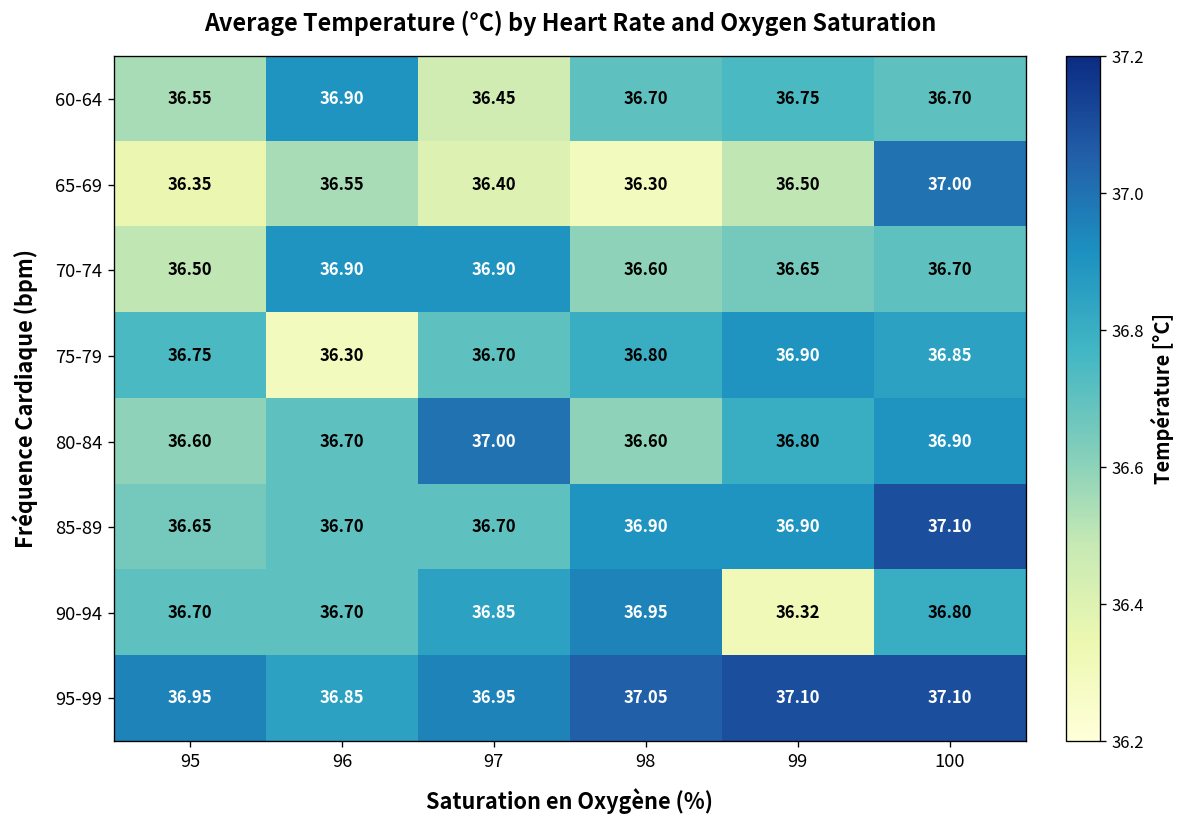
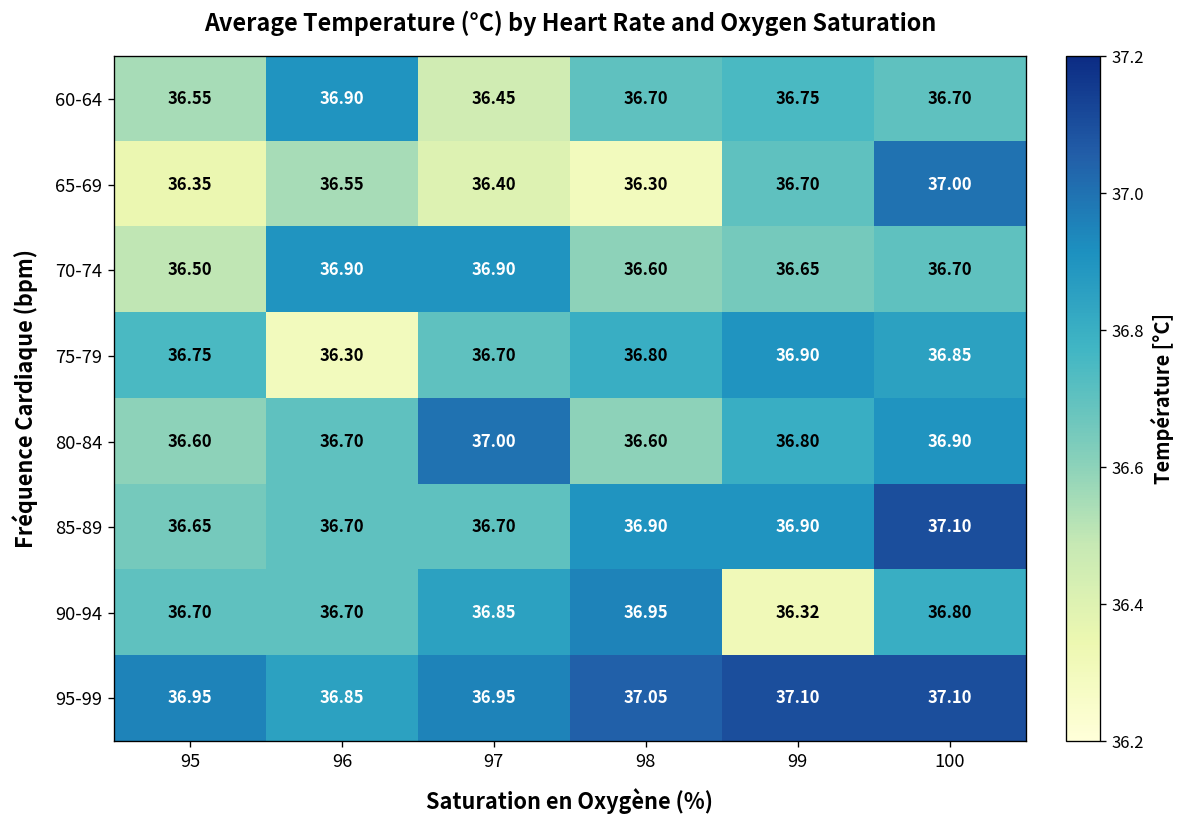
65-69, 99: 36.50 -> 36.70
